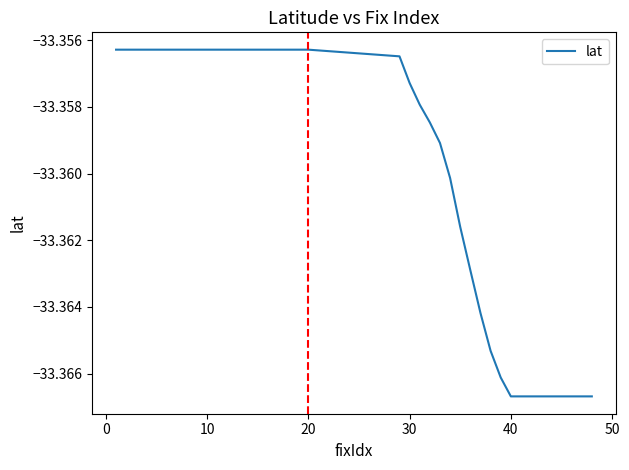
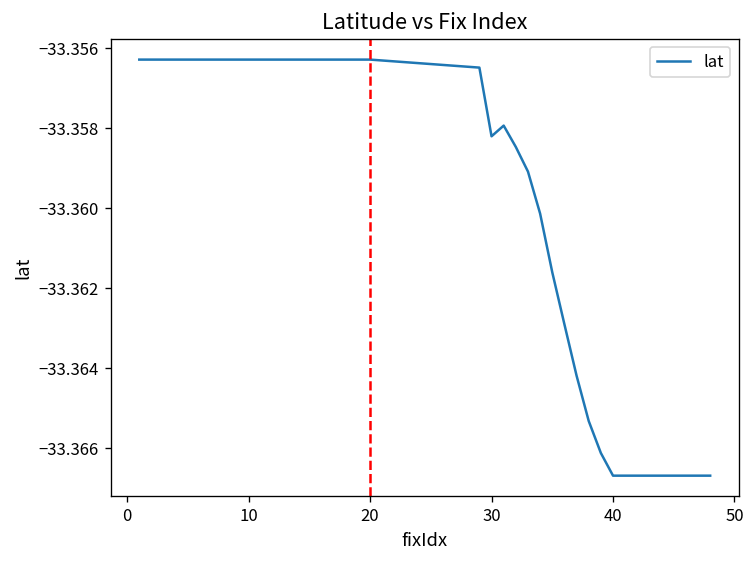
30: -33.3573 -> -33.3582
